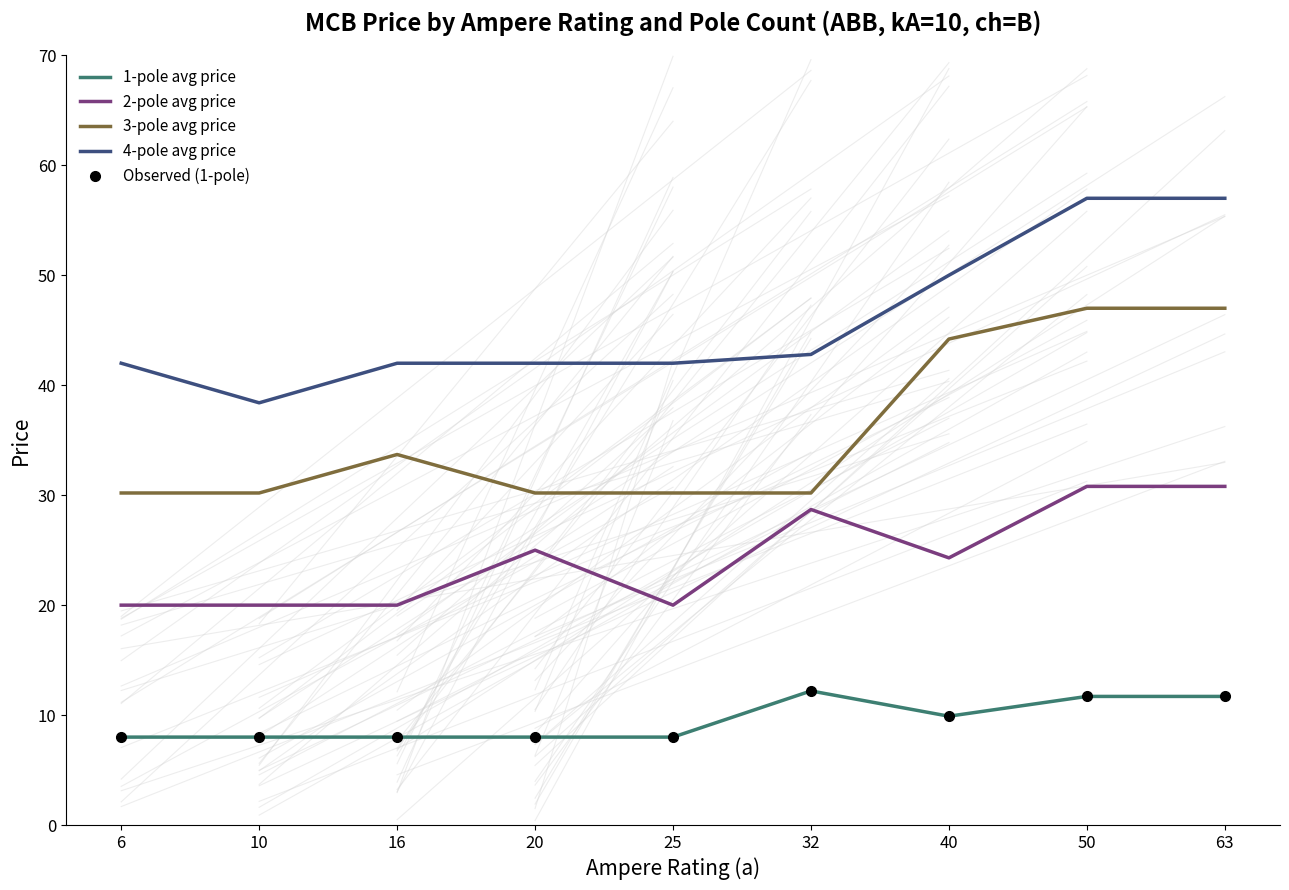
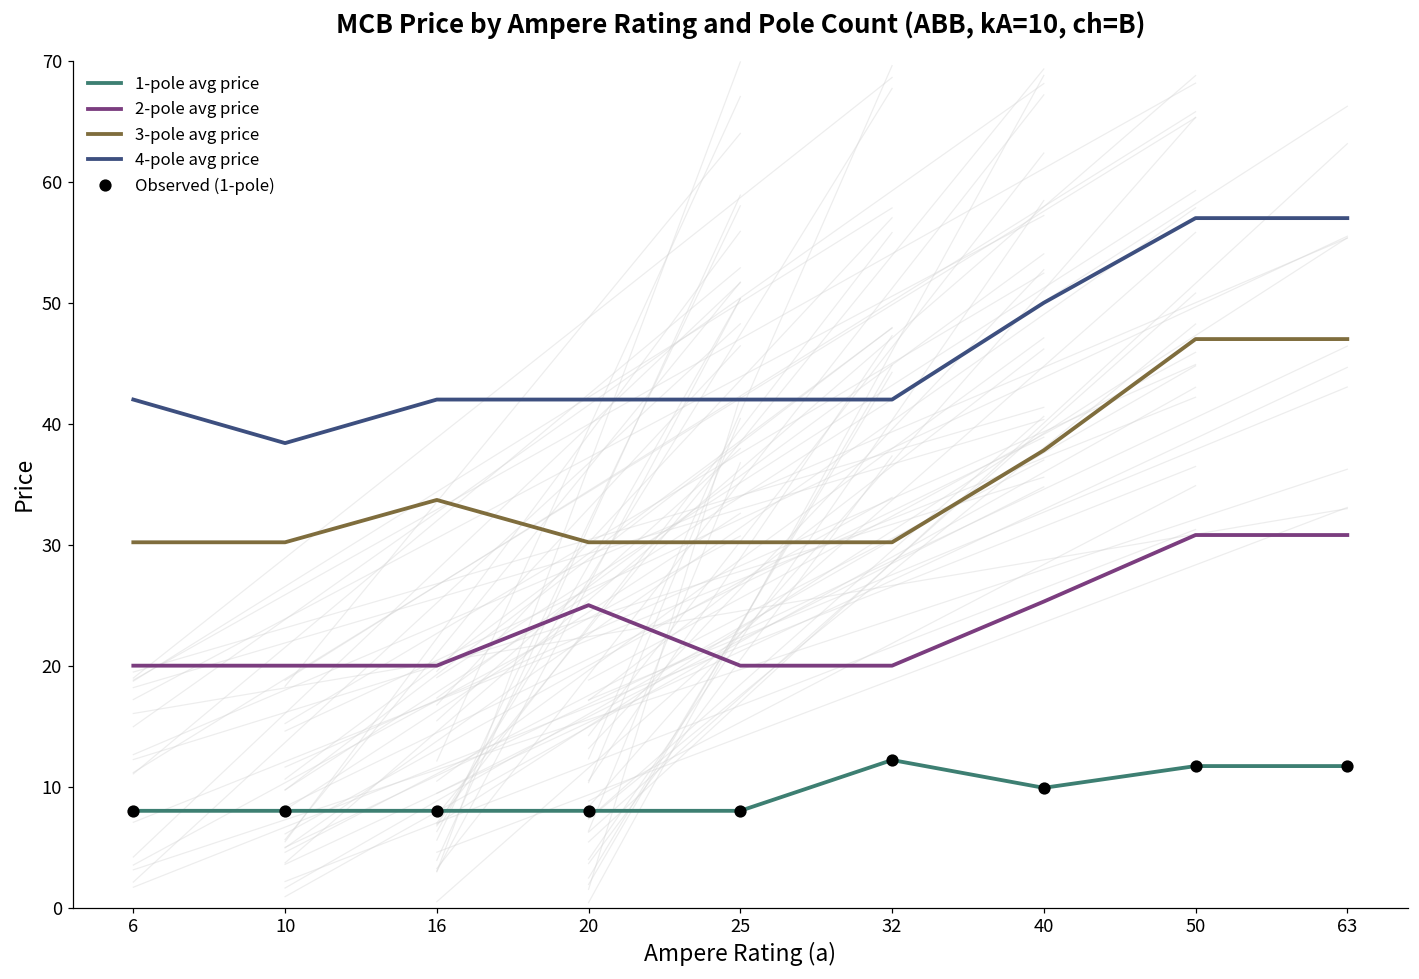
2-pole avg price, 32: 28.7 -> 20.0
4-pole avg price, 32: 42.8 -> 42.0
2-pole avg price, 40: 24.3 -> 25.3
3-pole avg price, 40: 44.2 -> 37.8
